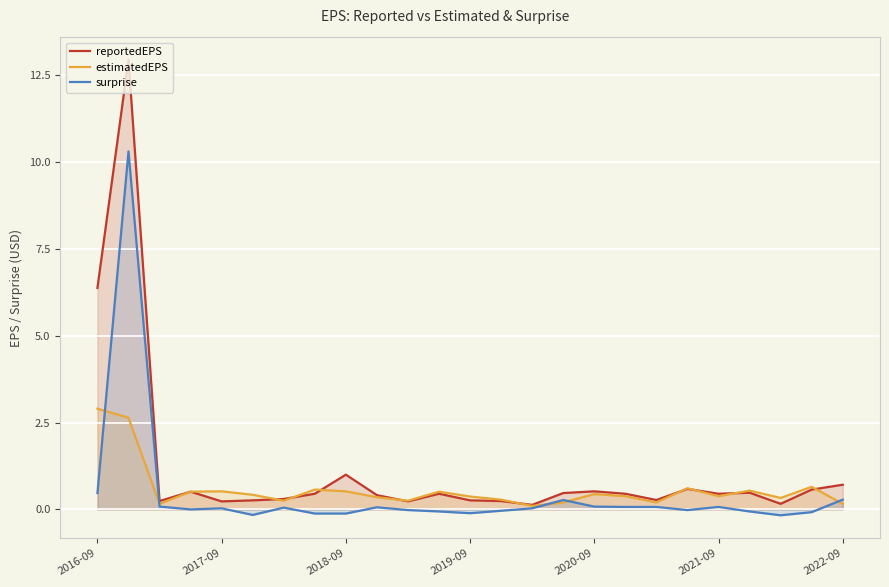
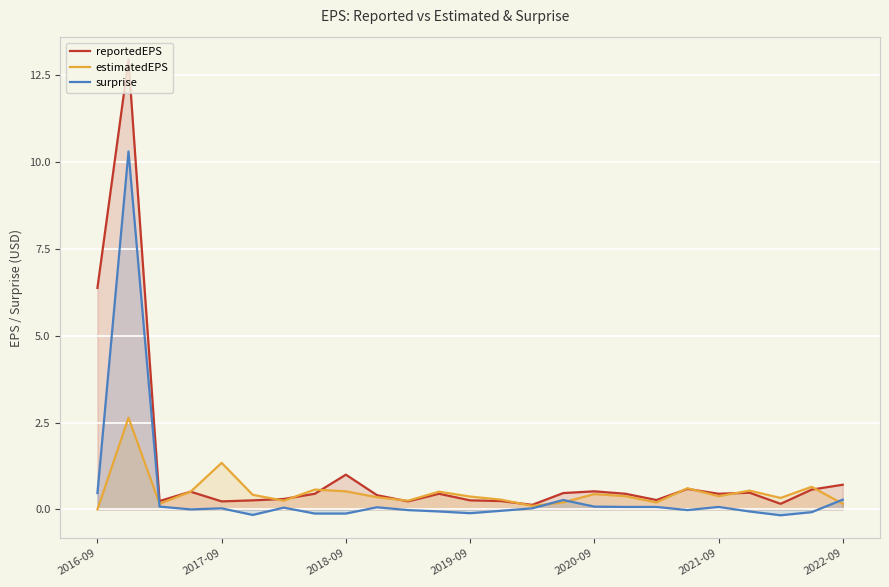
estimatedEPS, 2016-09: 2.9 -> 0.0
estimatedEPS, 2017-09: 0.5 -> 1.3
